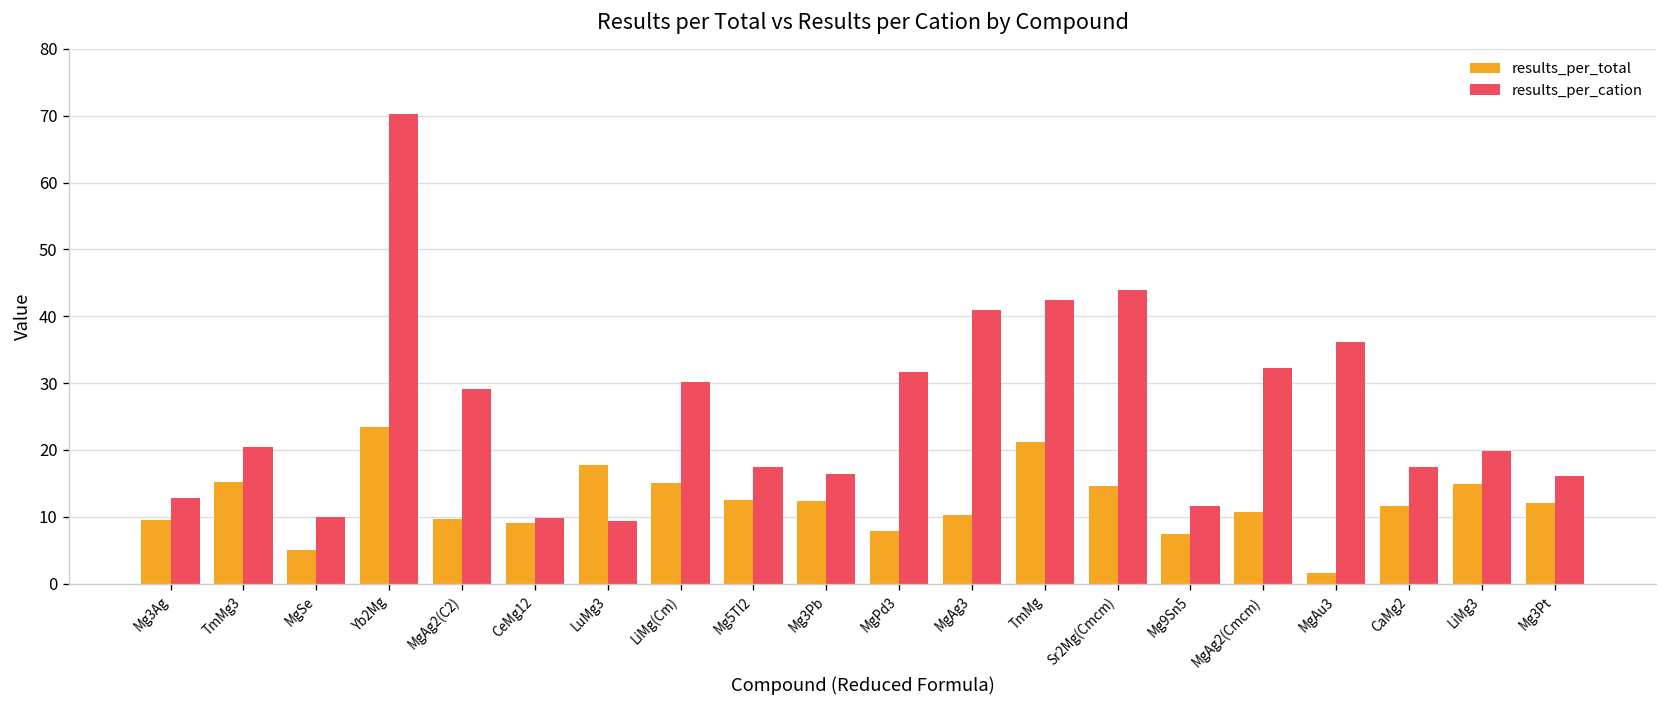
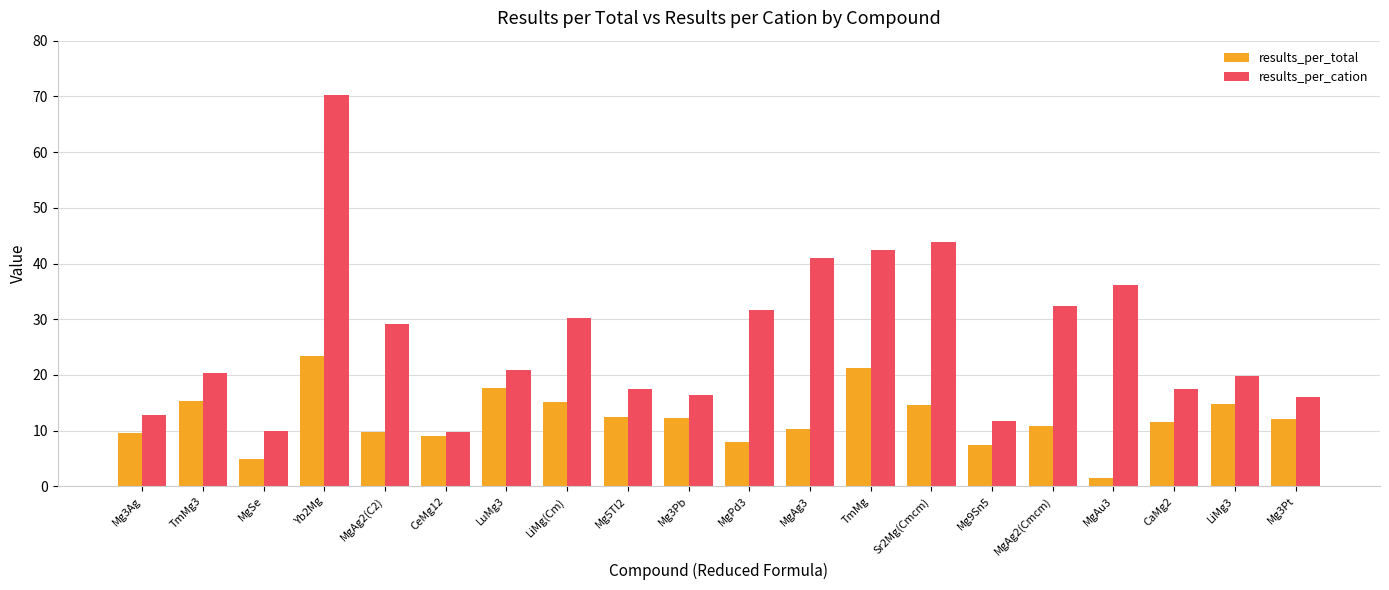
results_per_cation, LuMg3: 9 -> 21
